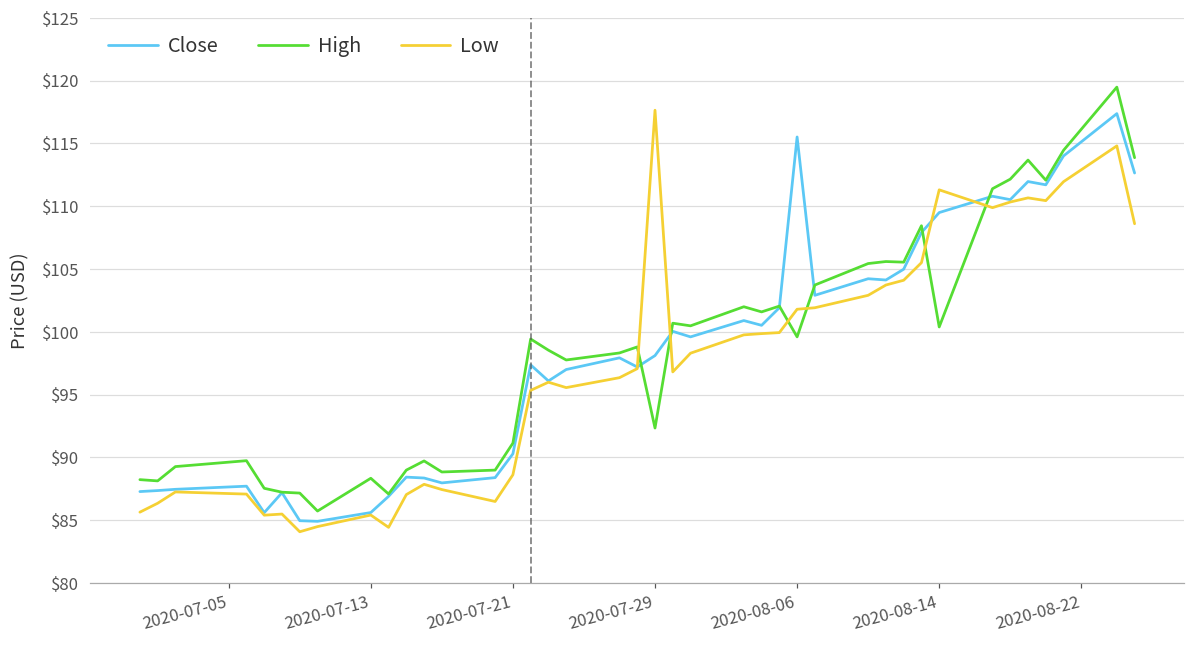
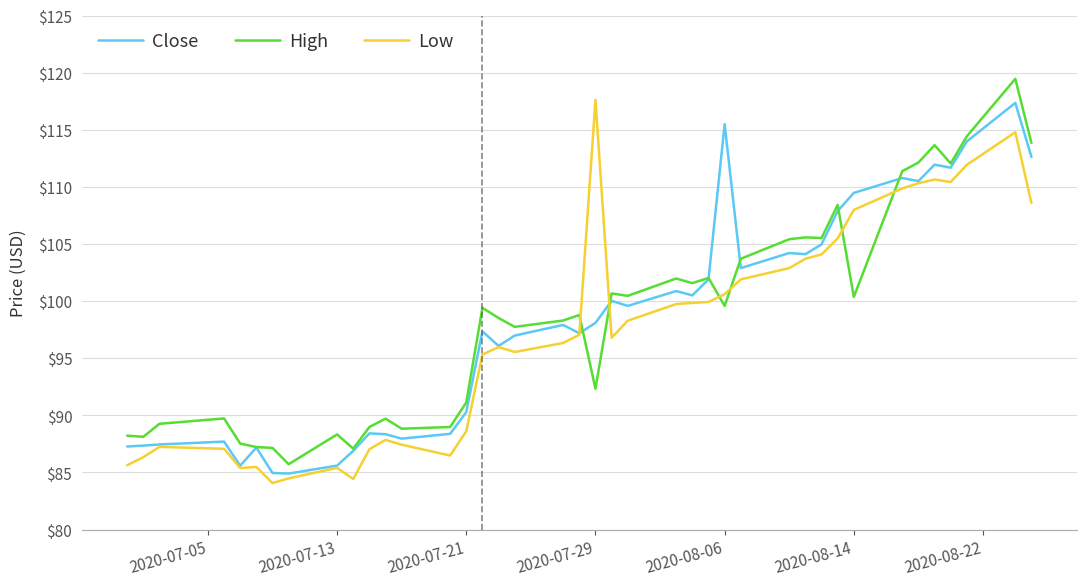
Low, 2020-08-06: $101.8 -> $100.6
Low, 2020-08-14: $111.3 -> $108.0
